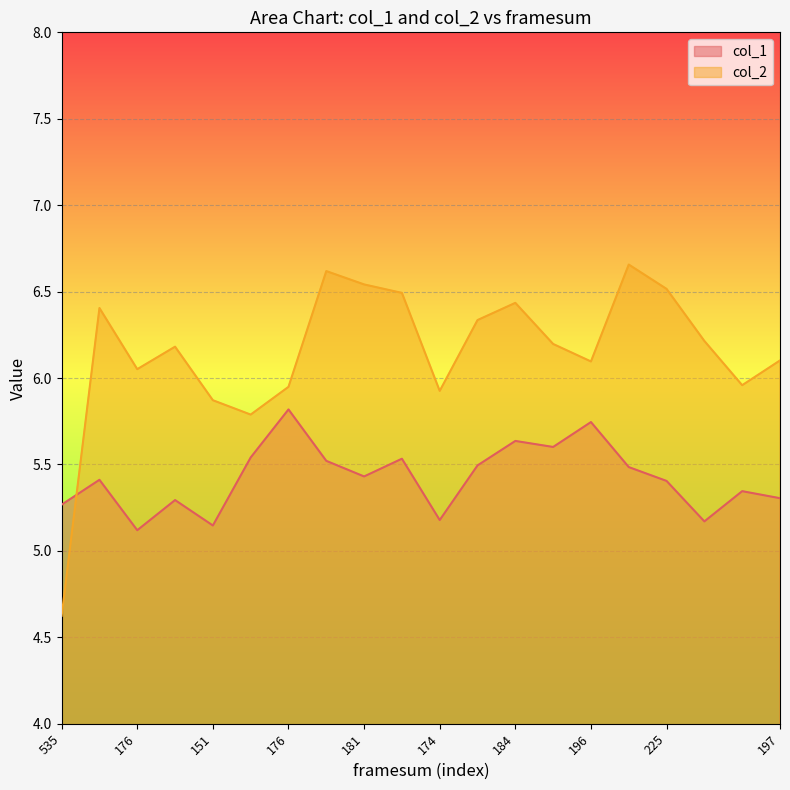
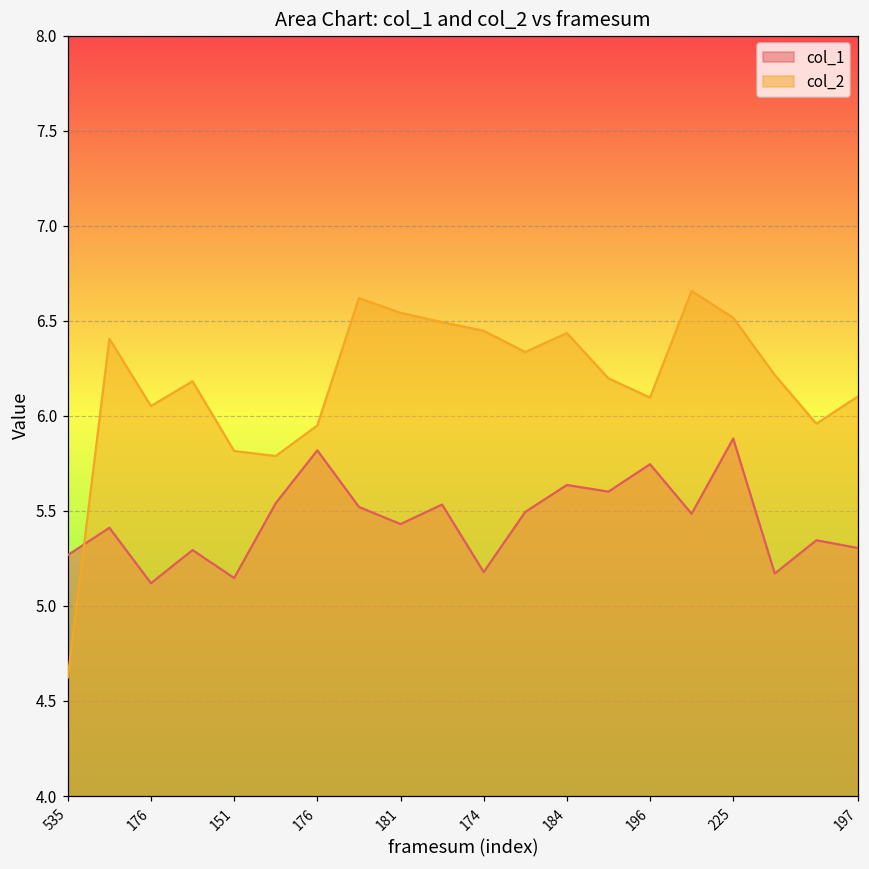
col_2, 151: 5.87 -> 5.81
col_2, 174: 5.93 -> 6.45
col_1, 225: 5.40 -> 5.88
